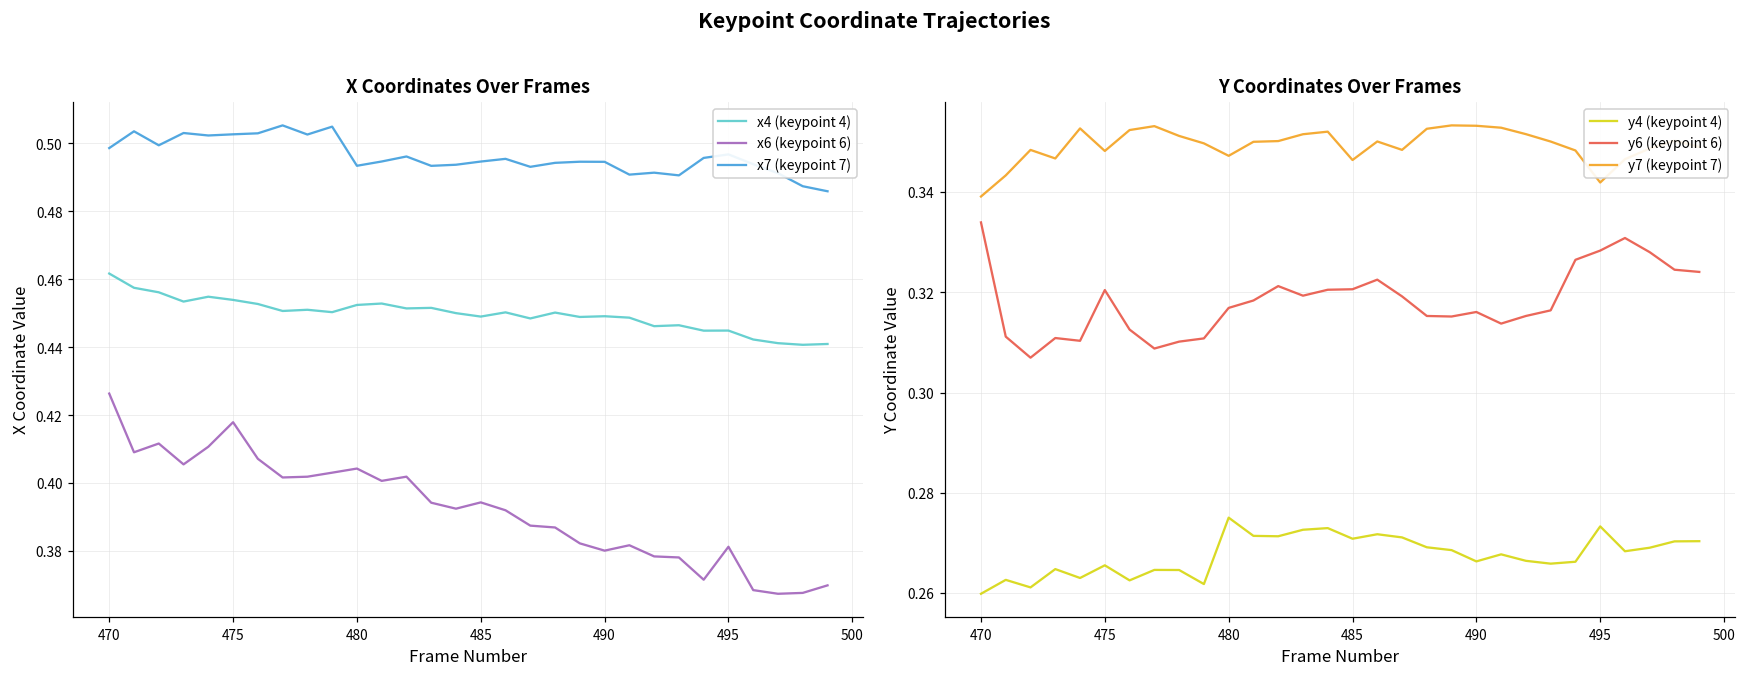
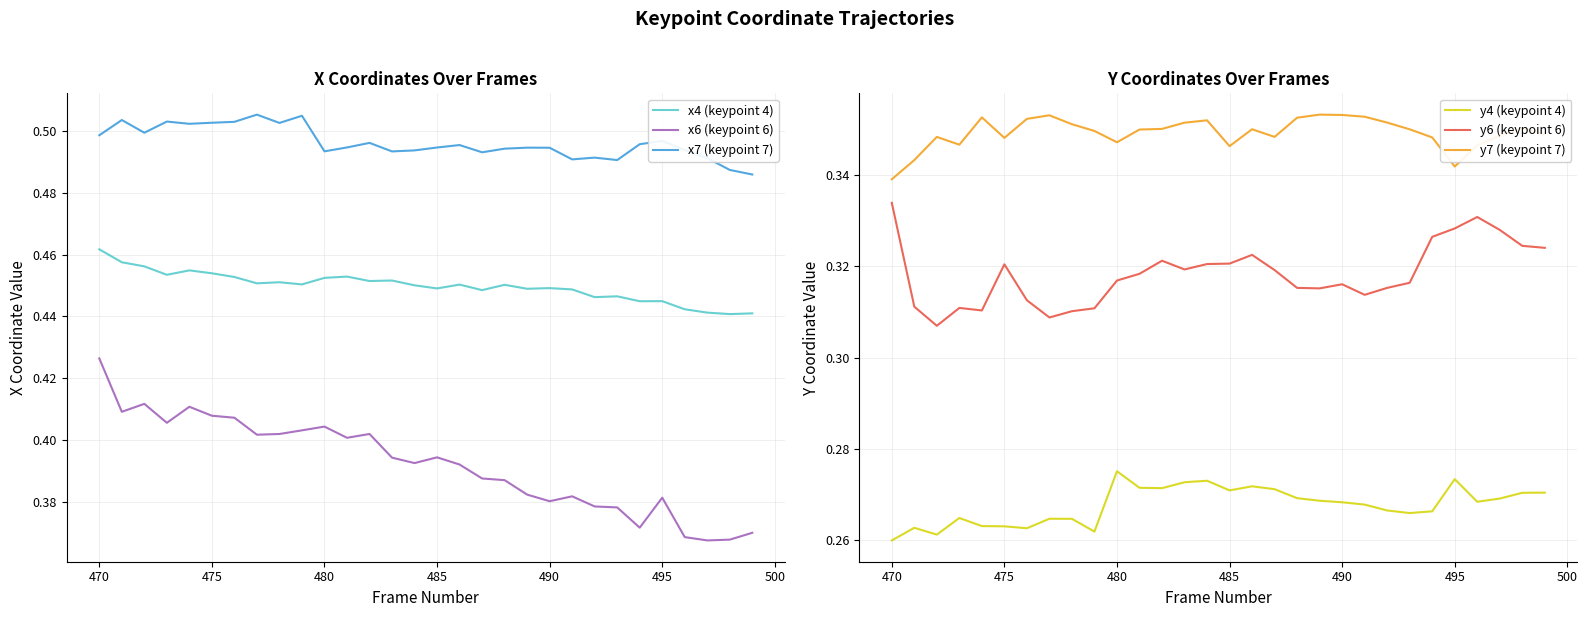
X Coordinates Over Frames, x6 (keypoint 6), 475: 0.418 -> 0.408
Y Coordinates Over Frames, y4 (keypoint 4), 475: 0.266 -> 0.263
Y Coordinates Over Frames, y4 (keypoint 4), 490: 0.266 -> 0.268
